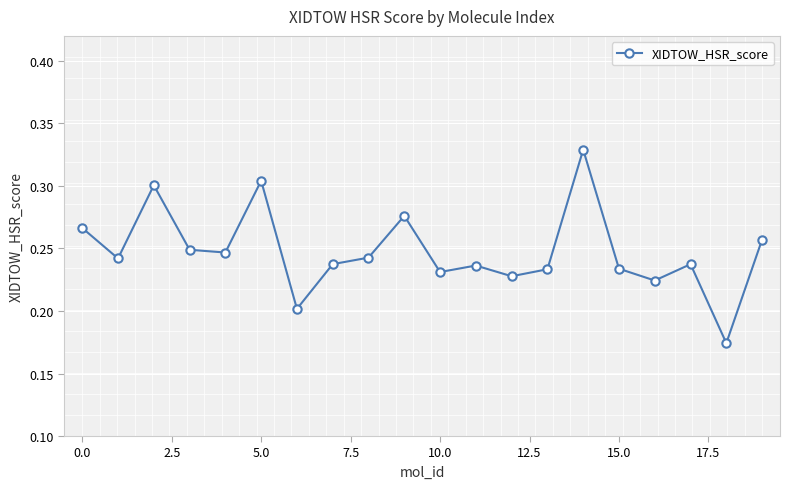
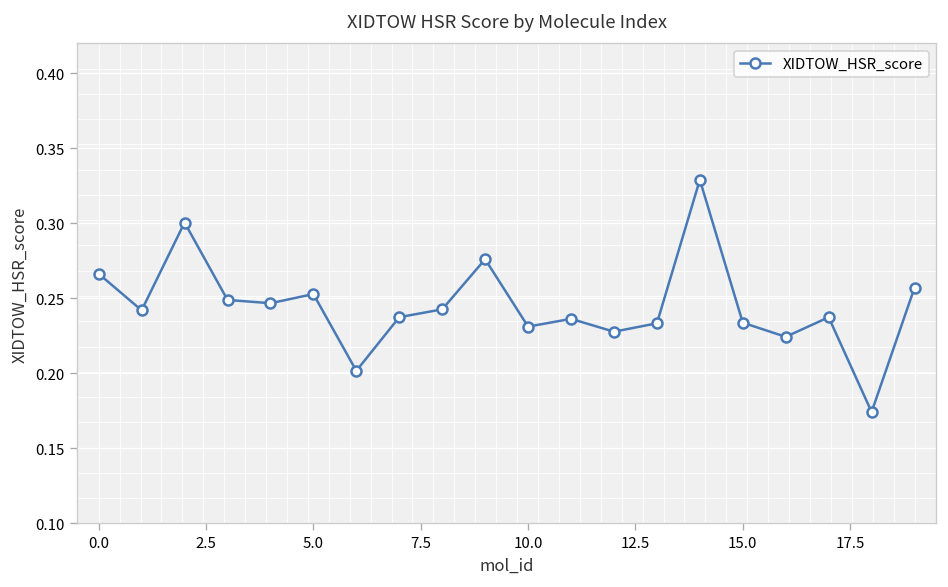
5.0: 0.304 -> 0.253
